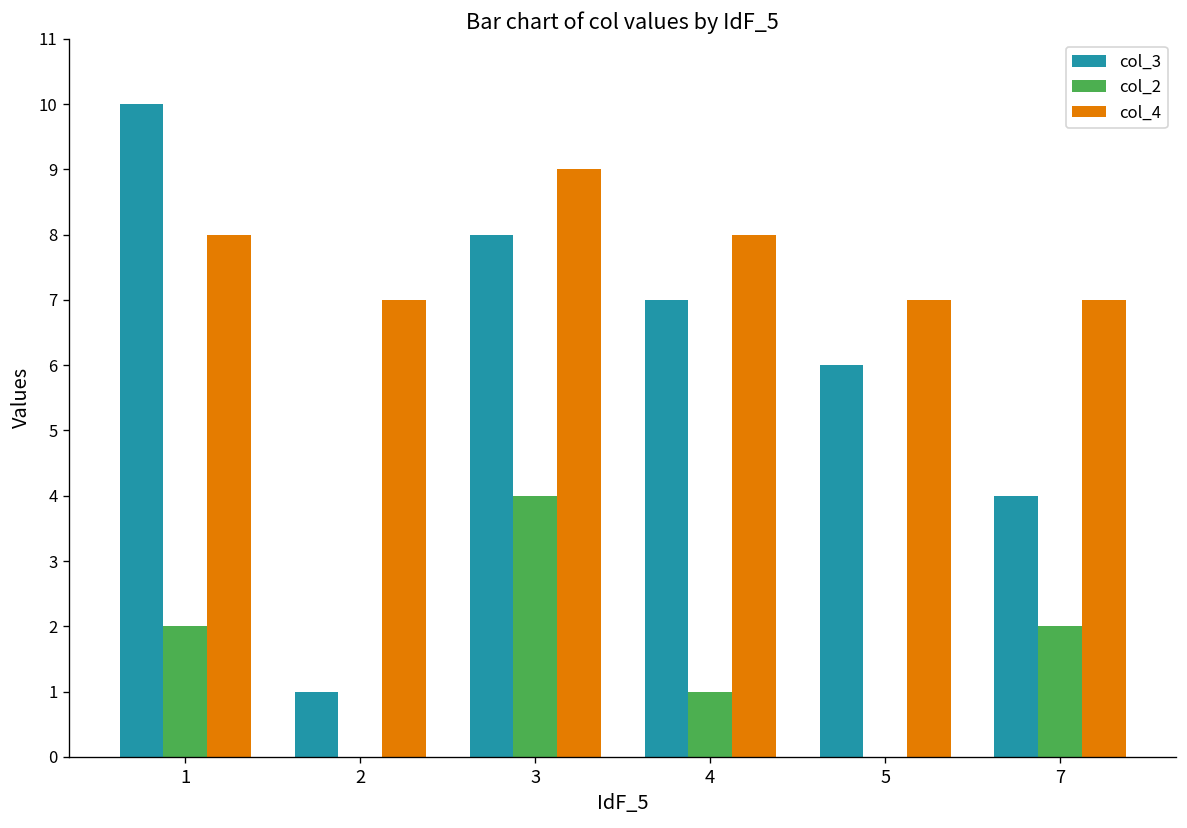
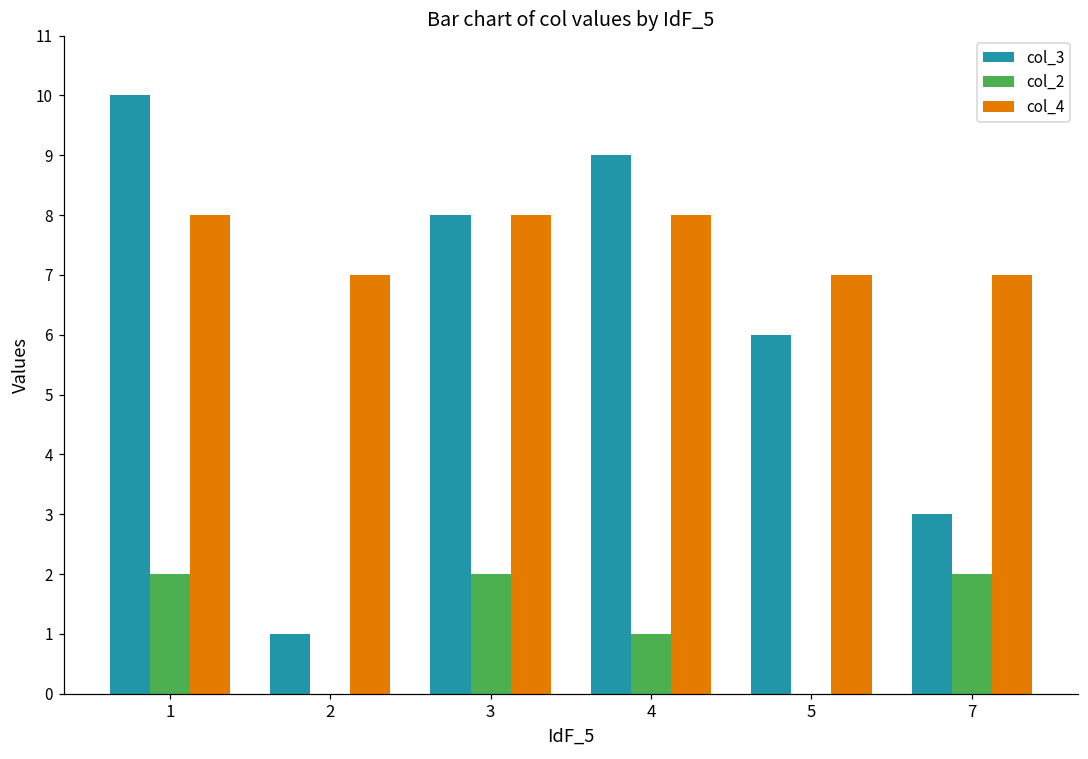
col_2, 3: 4 -> 2
col_4, 3: 9 -> 8
col_3, 4: 7 -> 9
col_3, 7: 4 -> 3
